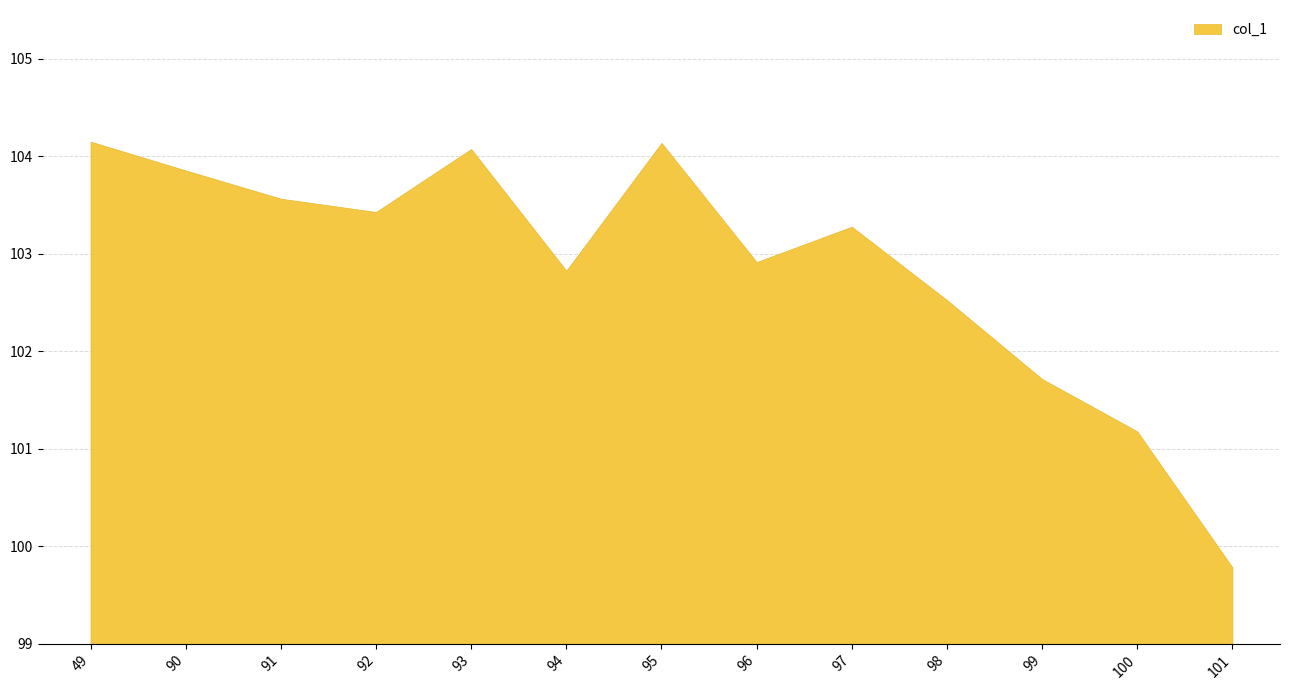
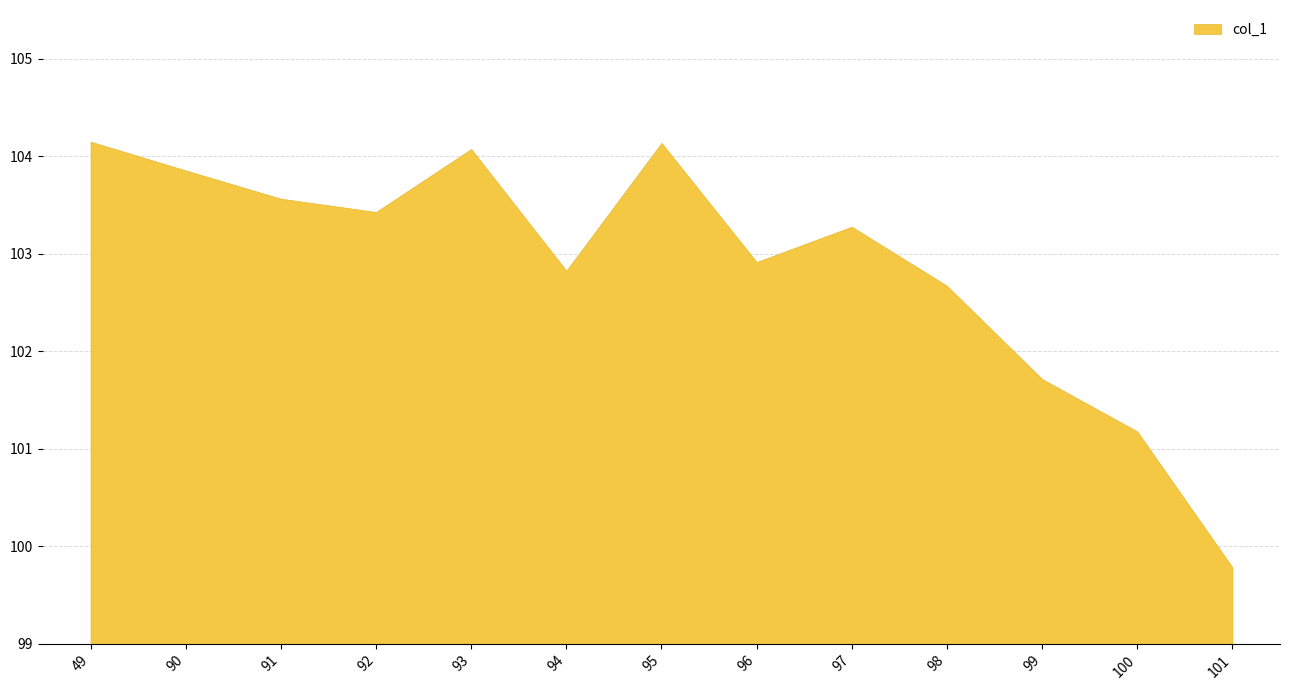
98: 102.5 -> 102.7
